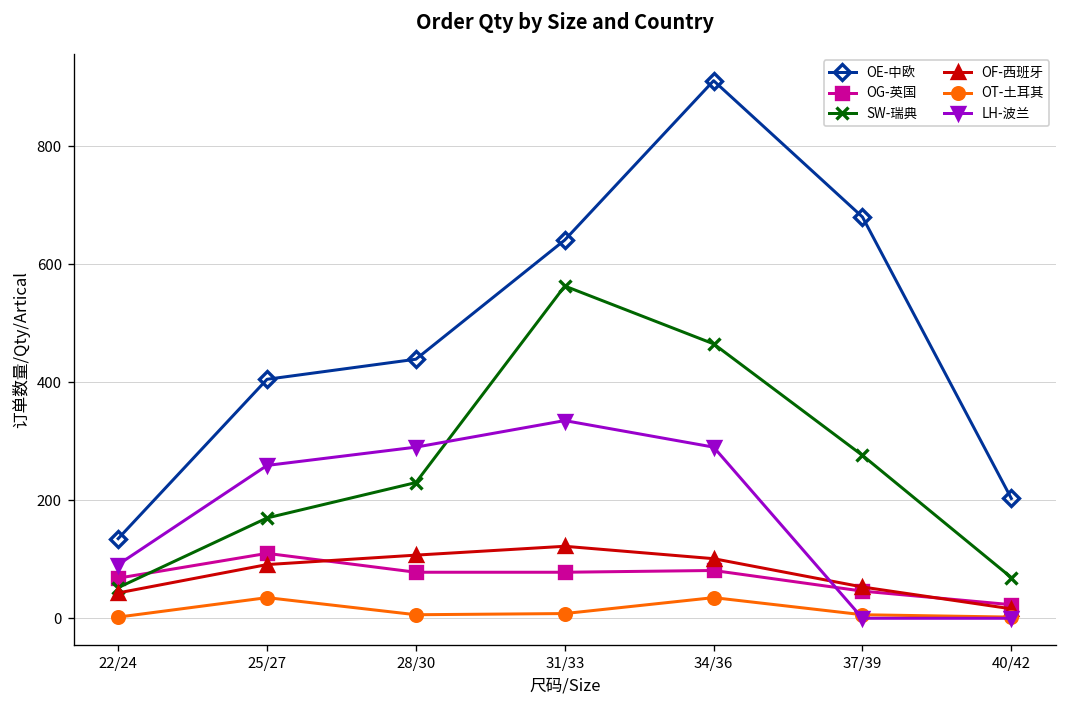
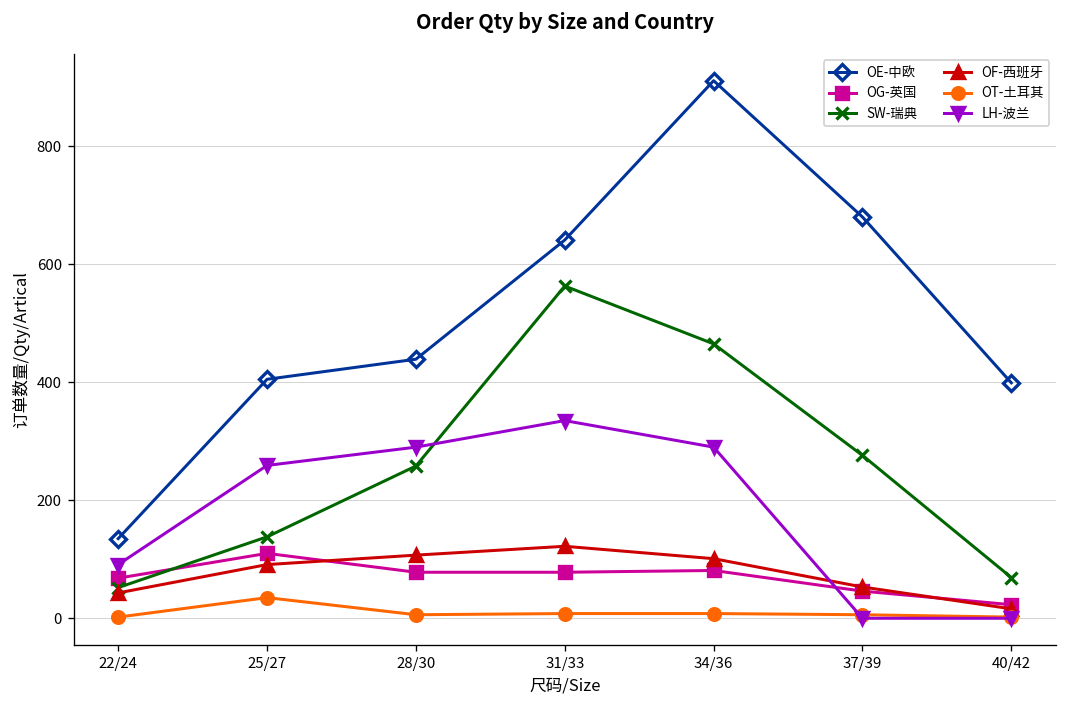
SW-瑞典, 25/27: 170 -> 140
SW-瑞典, 28/30: 230 -> 260
OT-土耳其, 34/36: 40 -> 10
OE-中欧, 40/42: 200 -> 400
